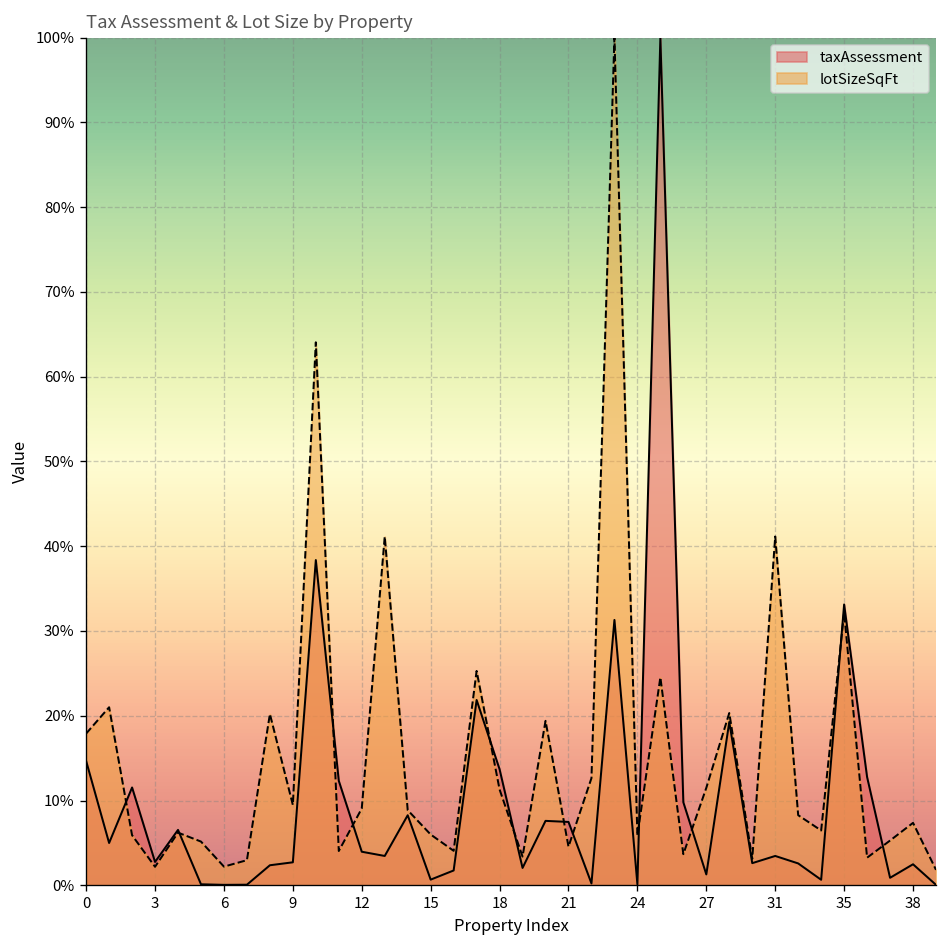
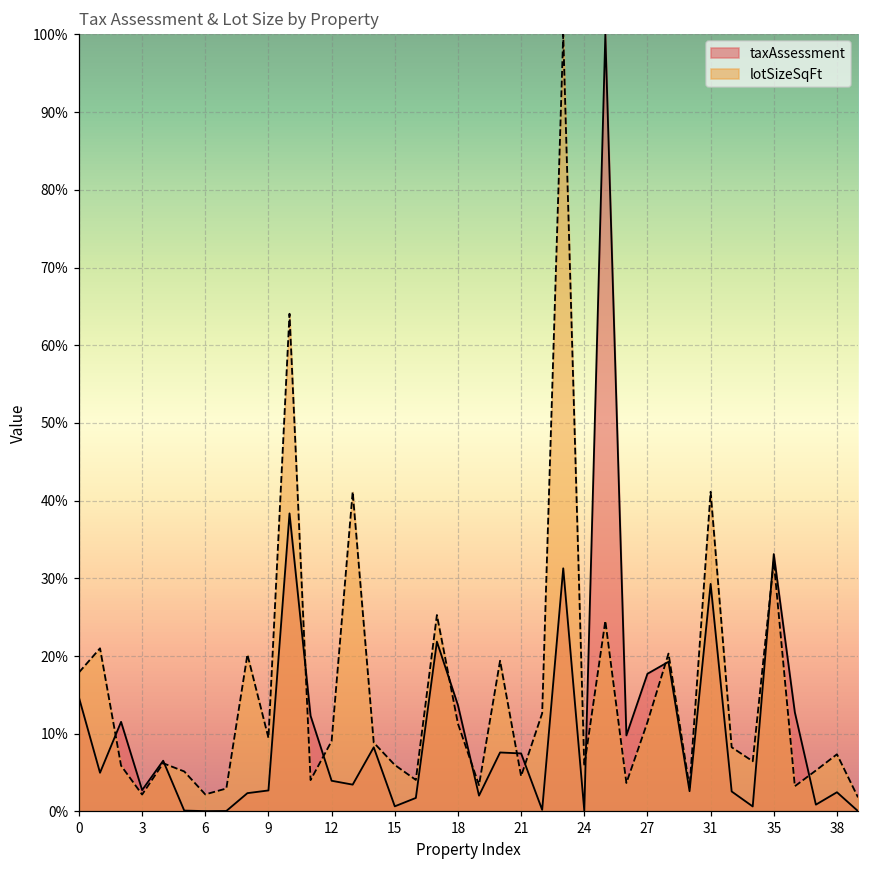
taxAssessment, 27: 1% -> 18%
taxAssessment, 31: 3% -> 29%
